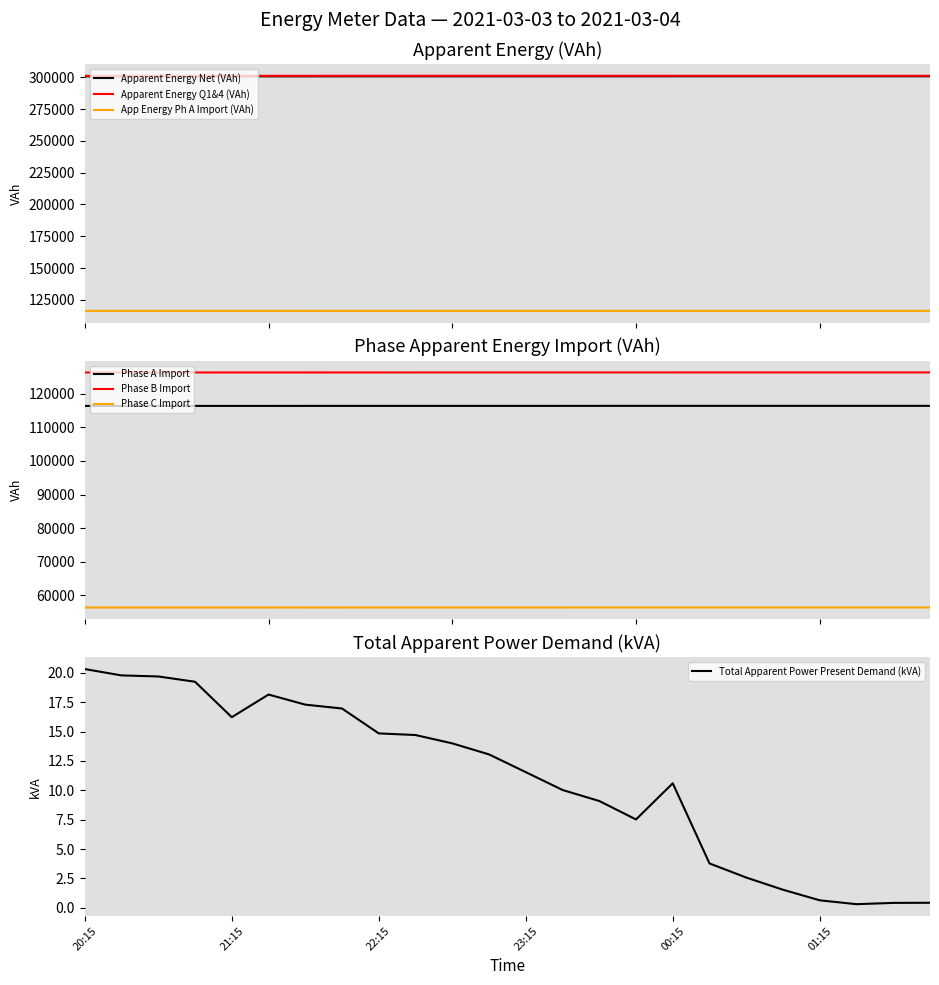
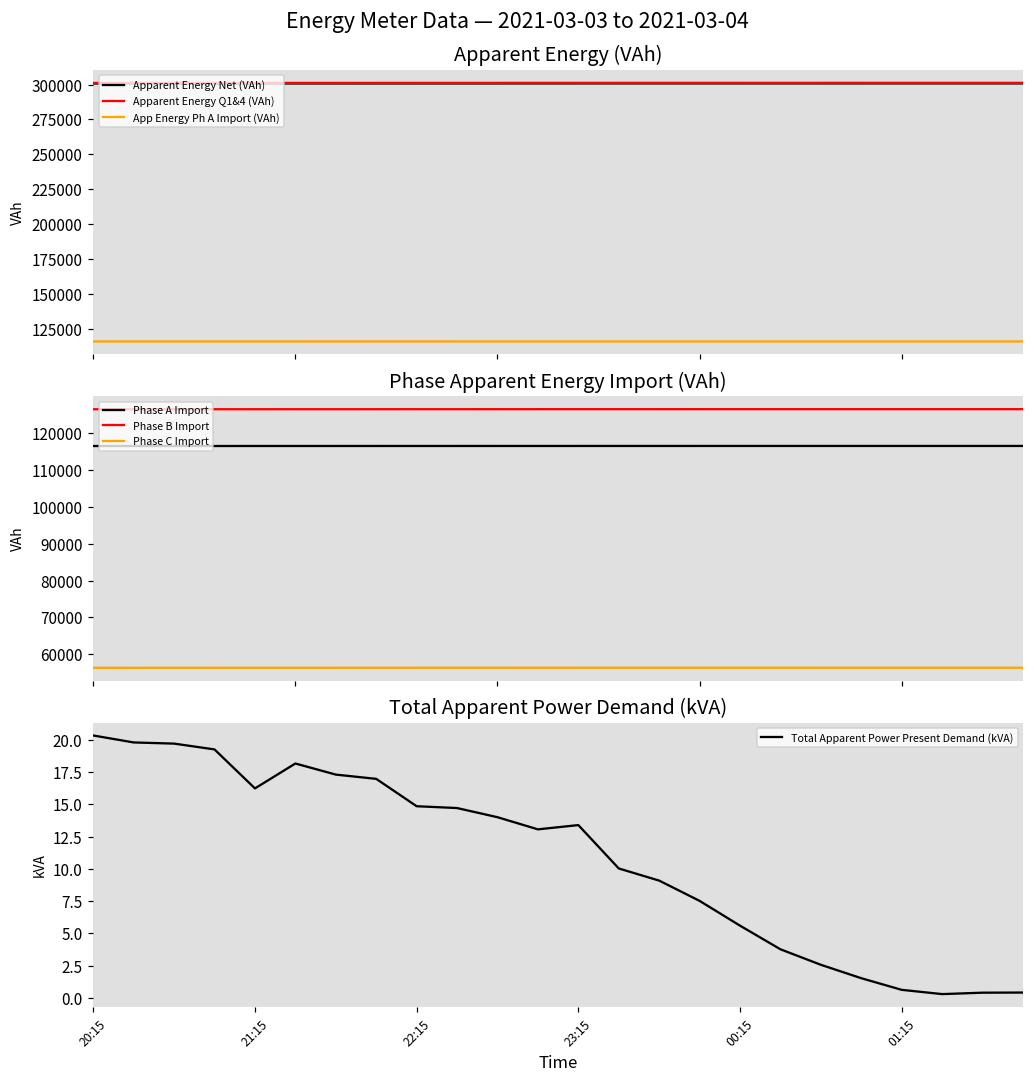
Total Apparent Power Demand (kVA), 23:15: 11.6 -> 13.4
Total Apparent Power Demand (kVA), 00:15: 10.6 -> 5.6
